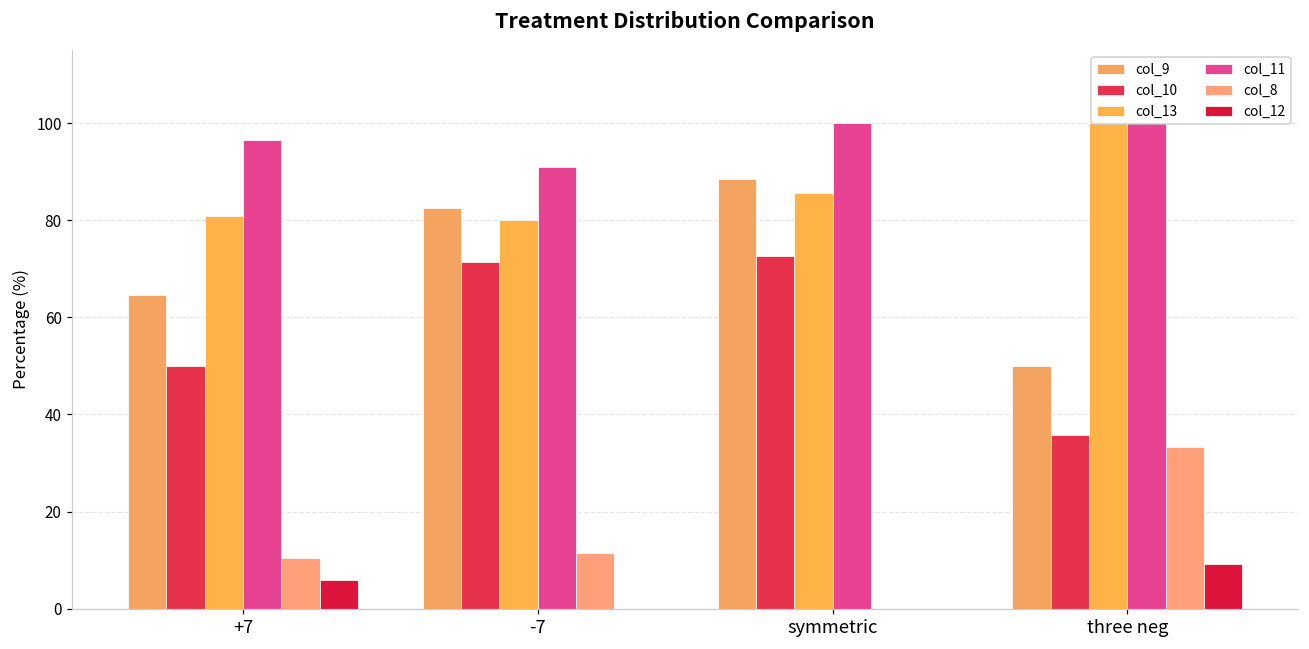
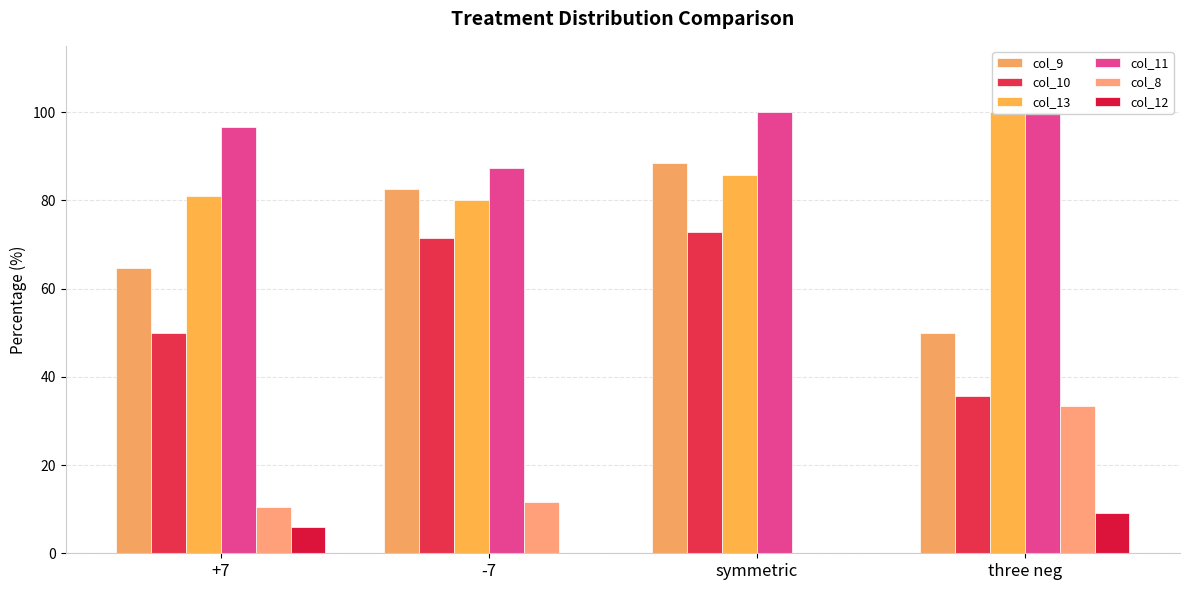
col_11, -7: 91 -> 87
